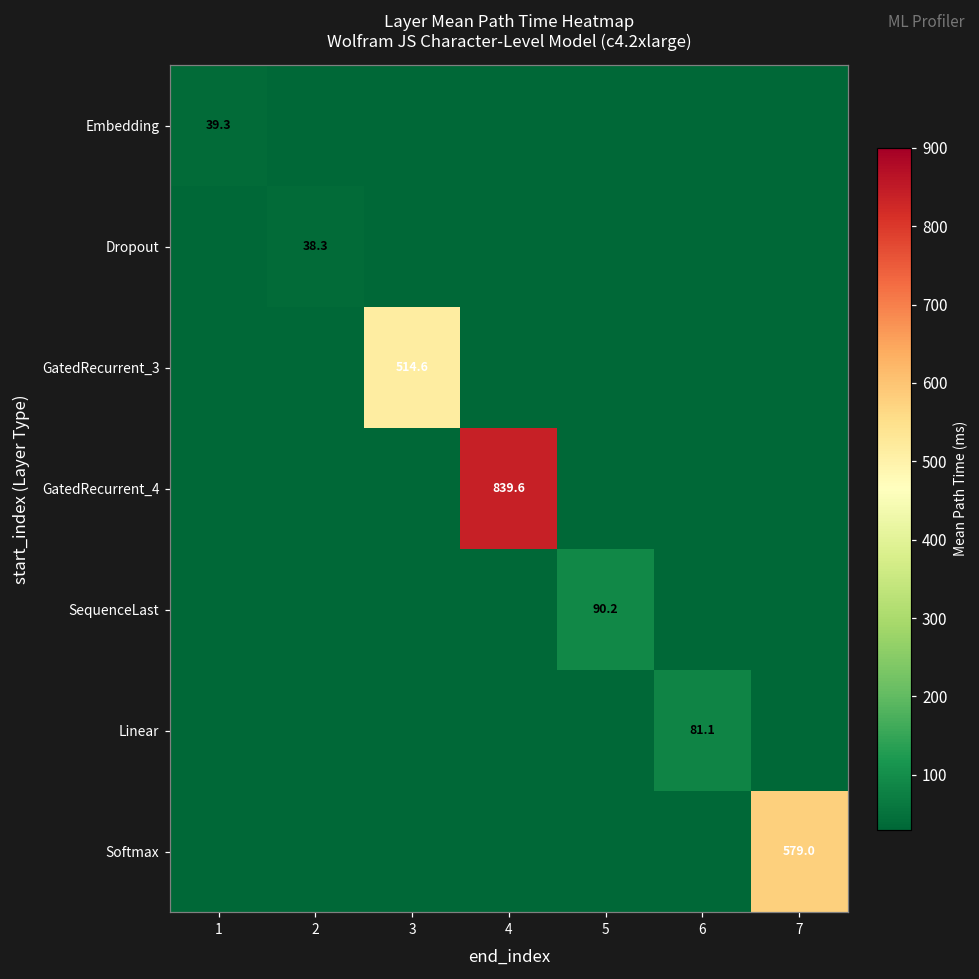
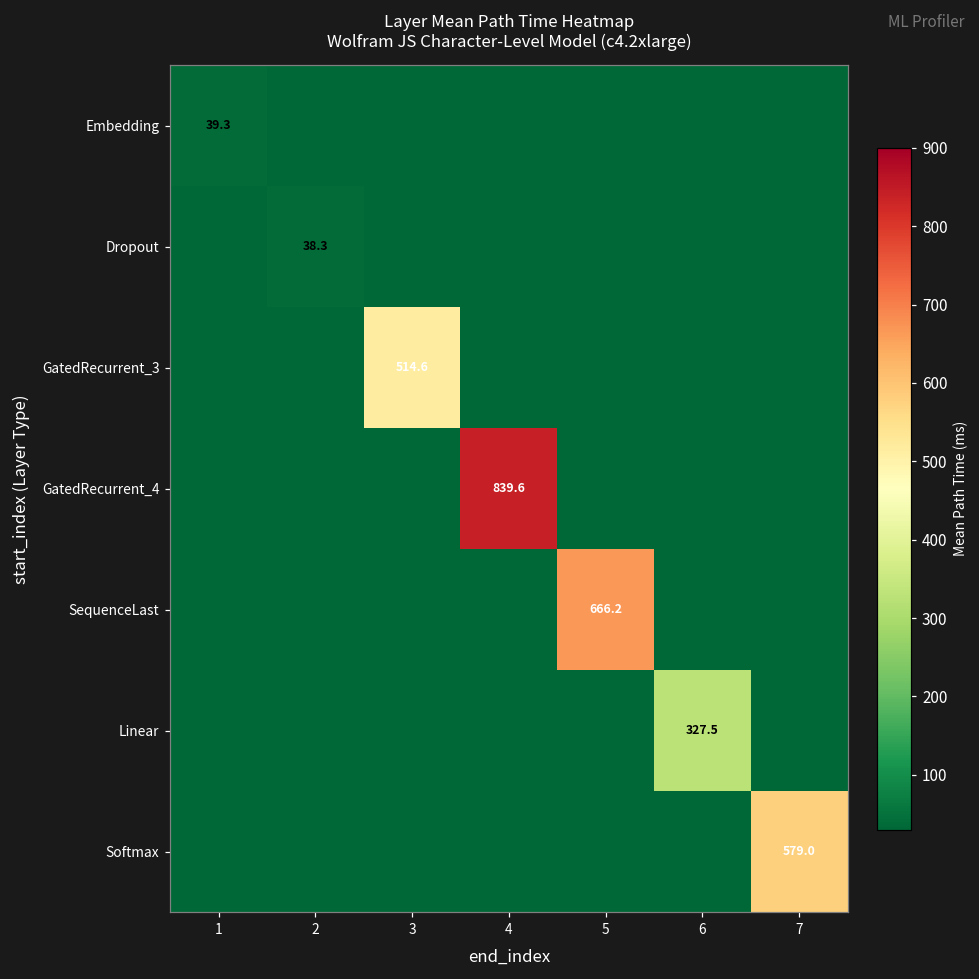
SequenceLast, 5: 90.2 -> 666.2
Linear, 6: 81.1 -> 327.5
